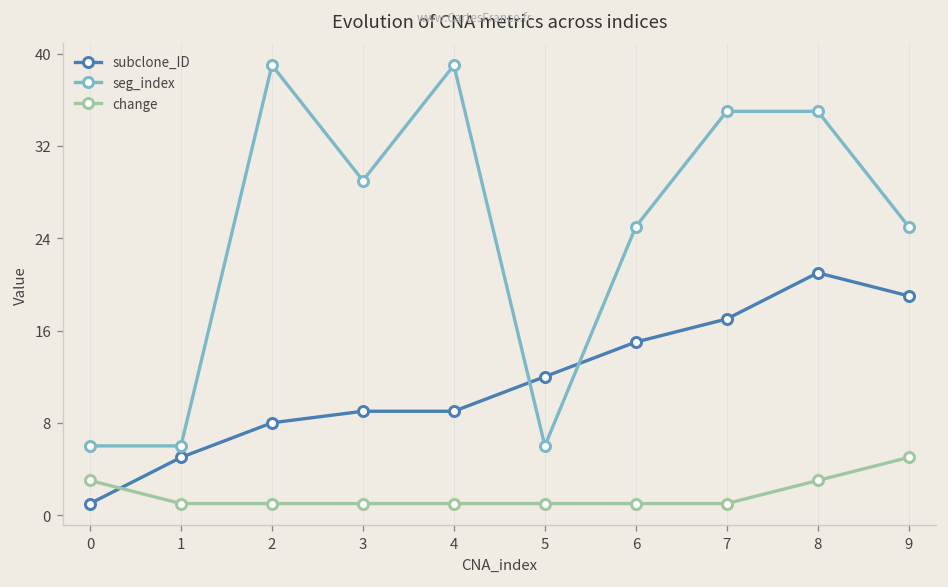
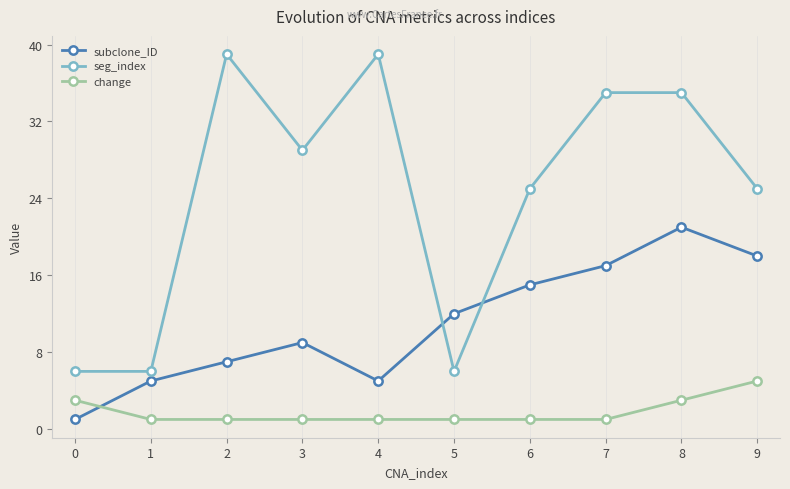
subclone_ID, 2: 8 -> 7
subclone_ID, 4: 9 -> 5
subclone_ID, 9: 19 -> 18
